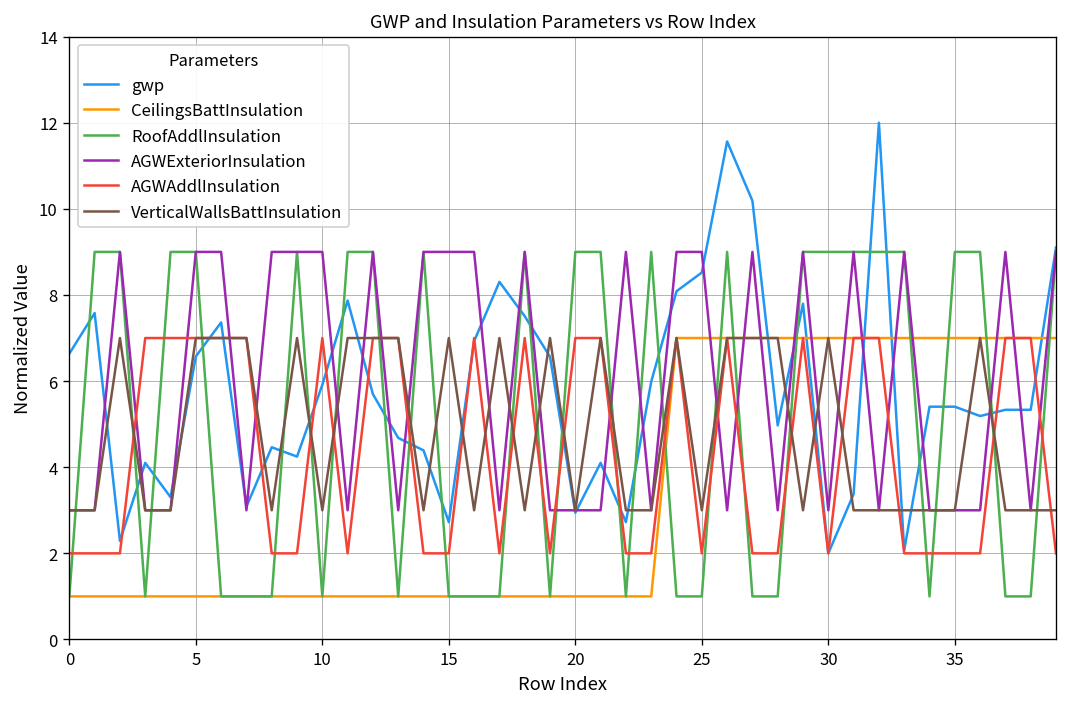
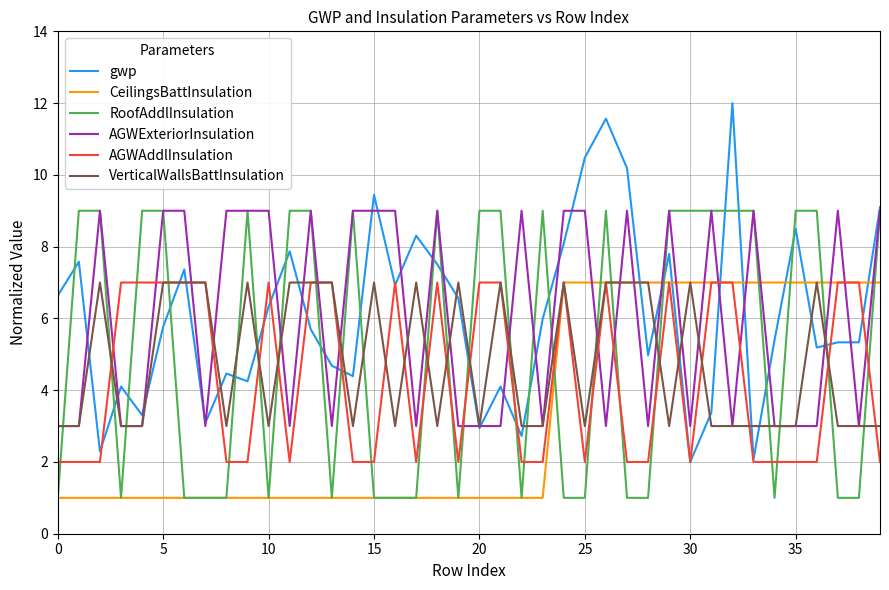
gwp, 5: 6.6 -> 5.8
gwp, 10: 5.9 -> 6.3
gwp, 15: 2.7 -> 9.4
gwp, 25: 8.5 -> 10.5
gwp, 35: 5.4 -> 8.5
